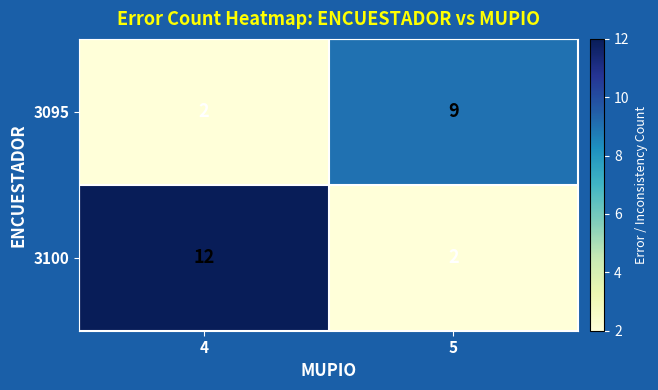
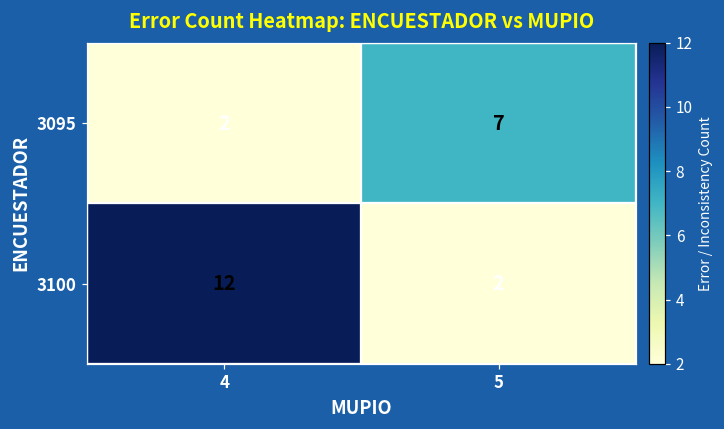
3095, 5: 9 -> 7
